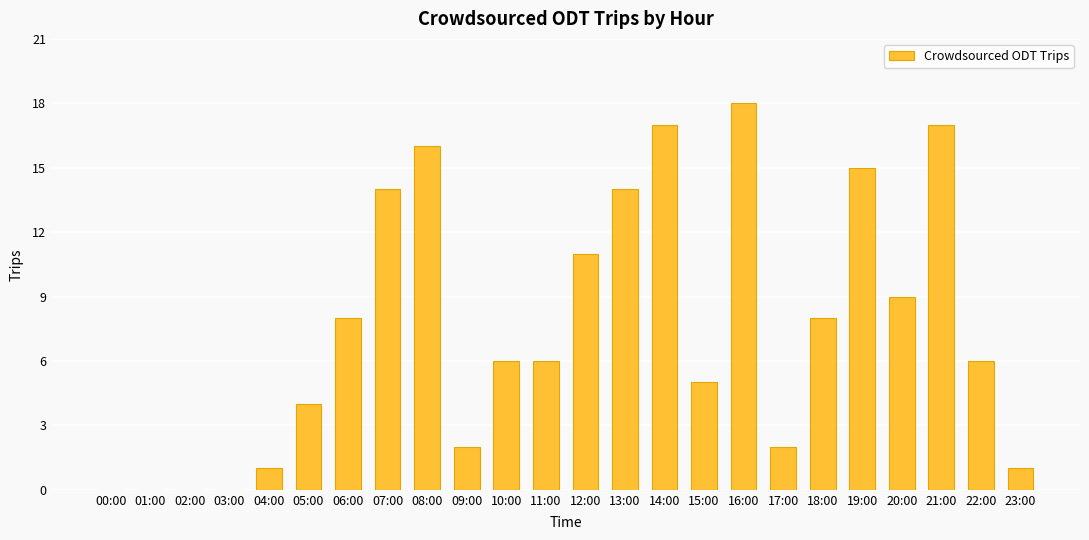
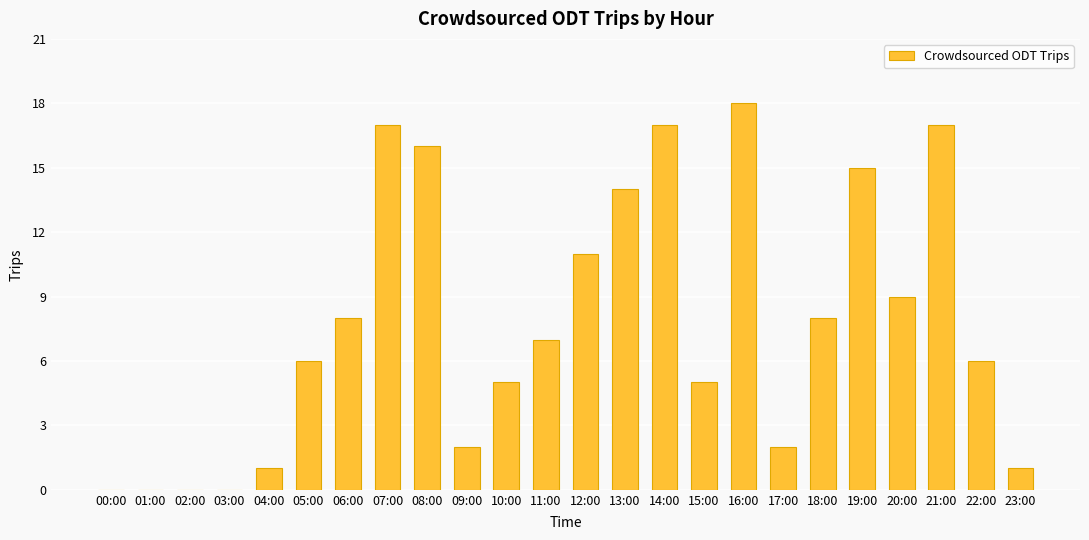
05:00: 4 -> 6
07:00: 14 -> 17
10:00: 6 -> 5
11:00: 6 -> 7
